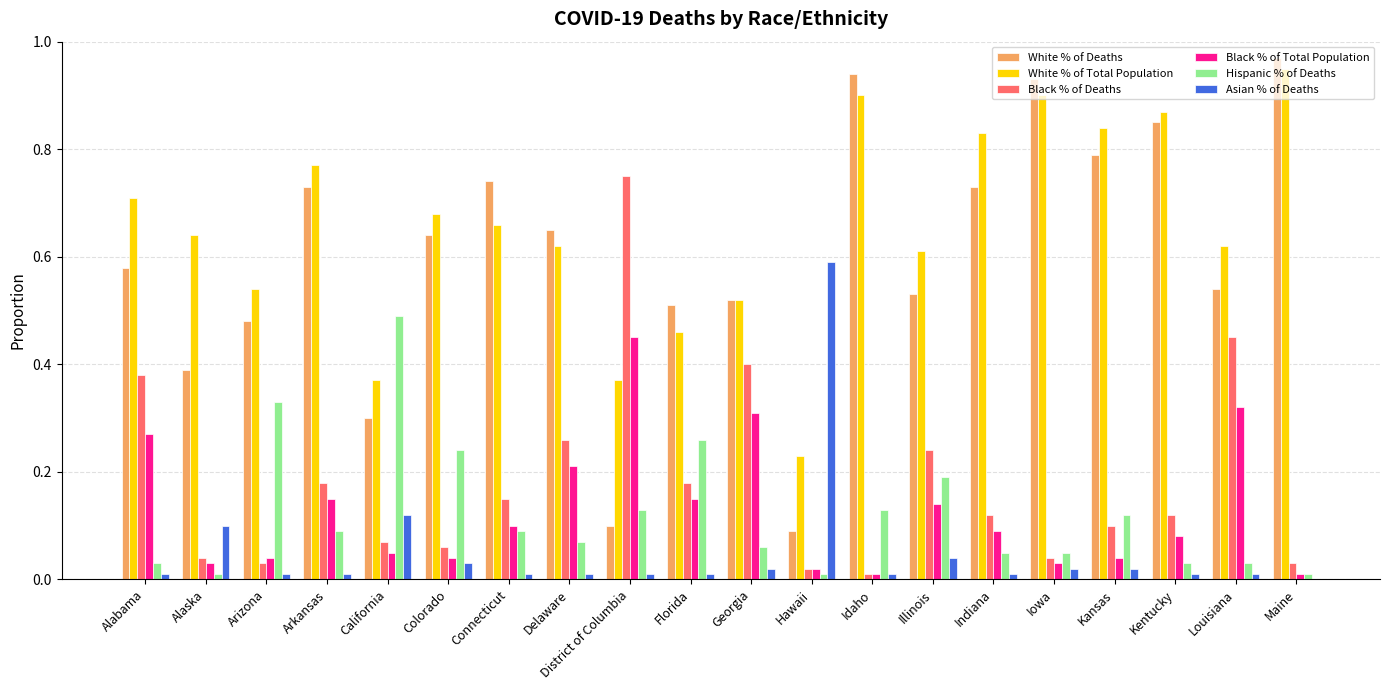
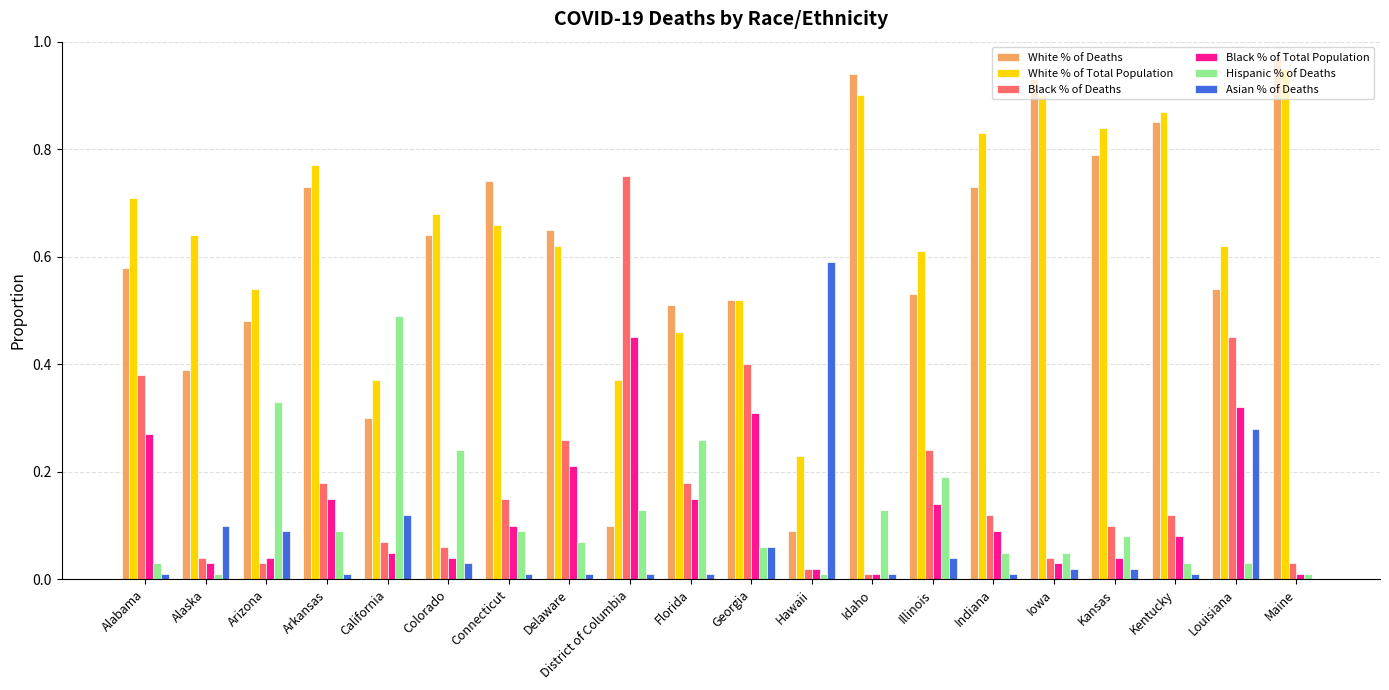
Asian % of Deaths, Arizona: 0.01 -> 0.09
Asian % of Deaths, Georgia: 0.02 -> 0.06
Hispanic % of Deaths, Kansas: 0.12 -> 0.08
Asian % of Deaths, Louisiana: 0.01 -> 0.28
